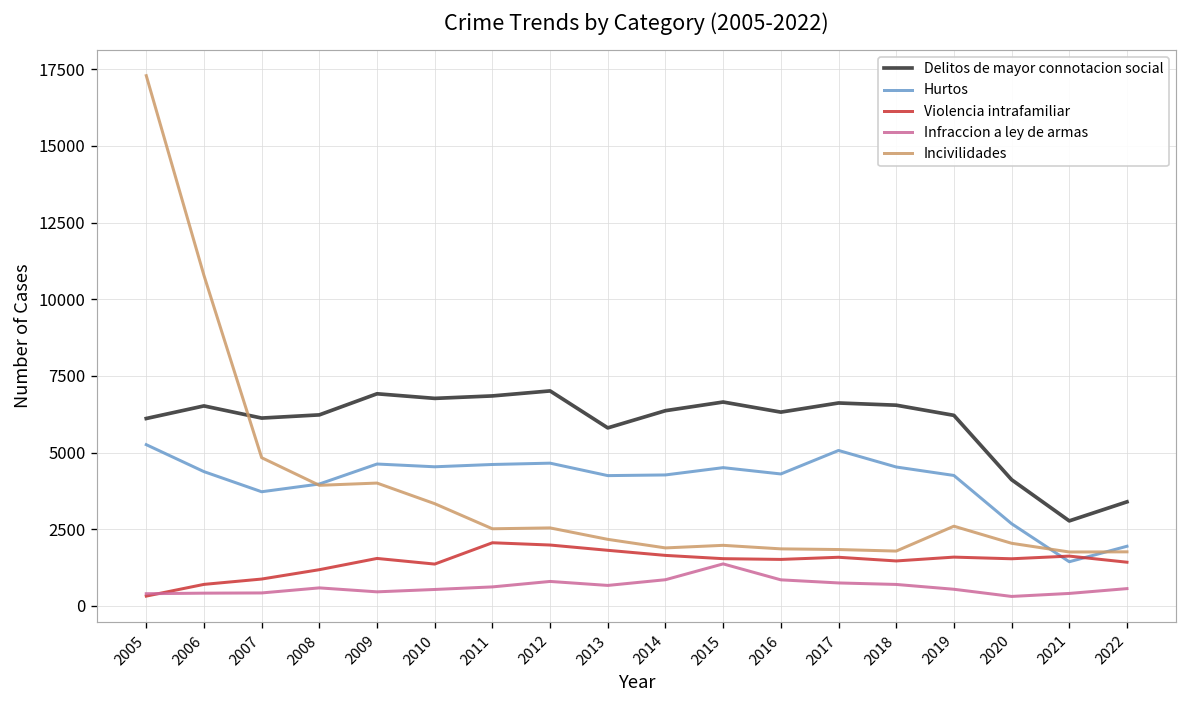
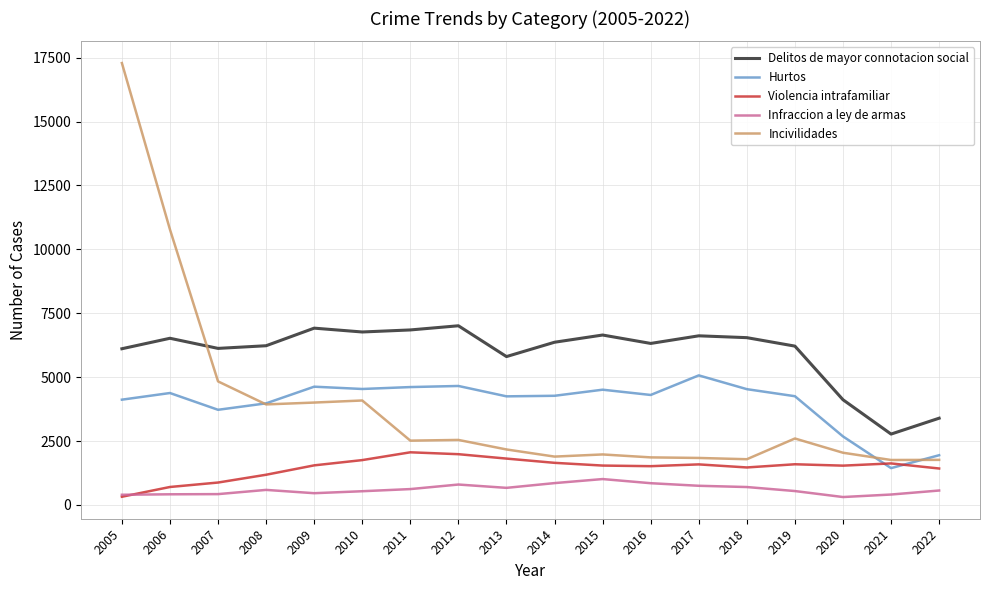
Hurtos, 2005: 5300 -> 4100
Violencia intrafamiliar, 2010: 1400 -> 1800
Incivilidades, 2010: 3300 -> 4100
Infraccion a ley de armas, 2015: 1400 -> 1000
